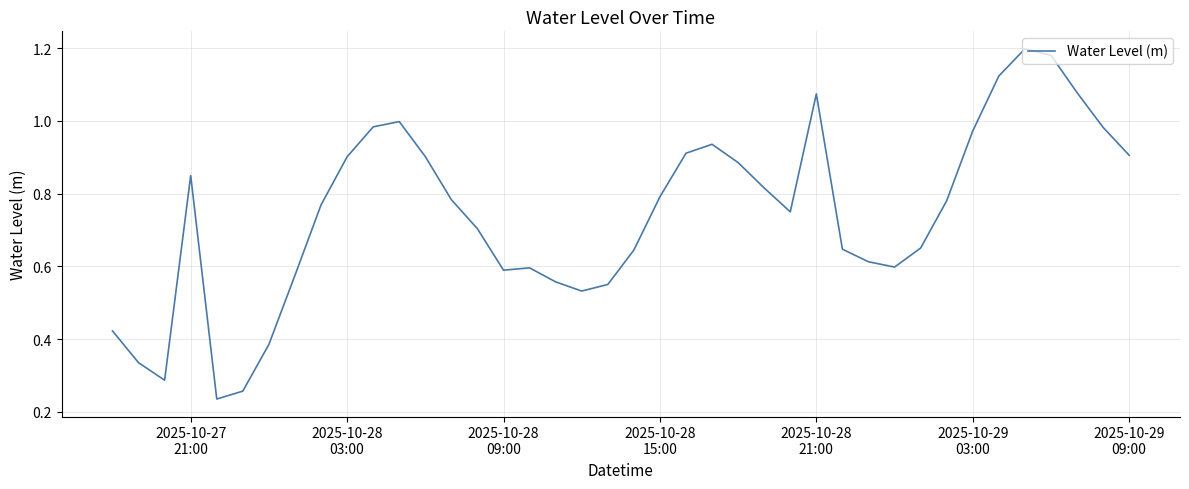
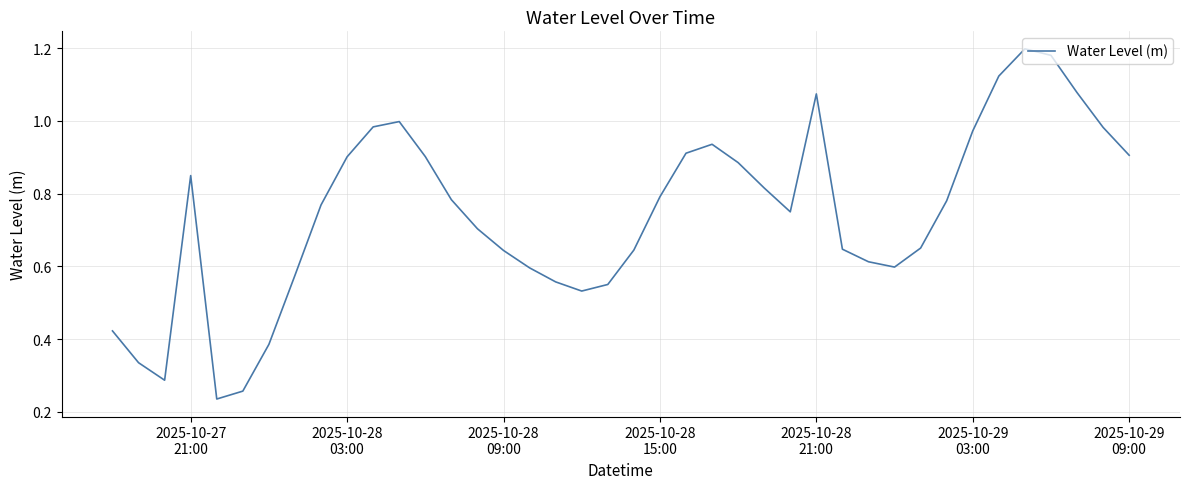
2025-10-28 09:00: 0.59 -> 0.64
